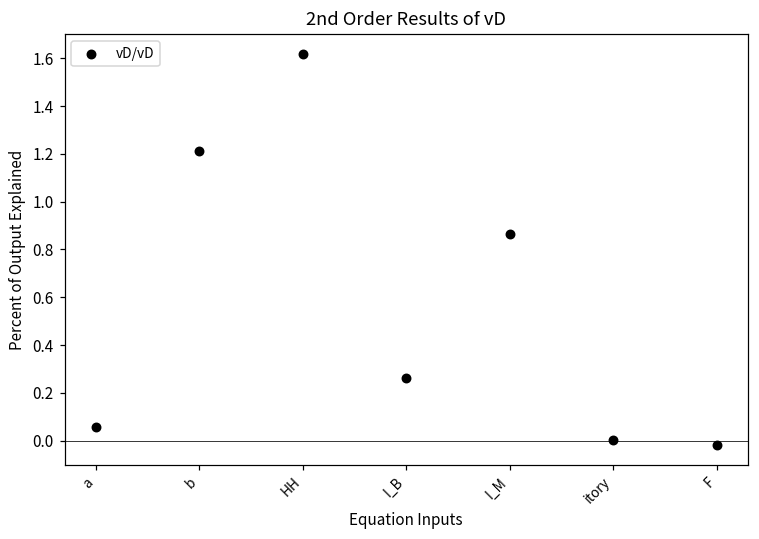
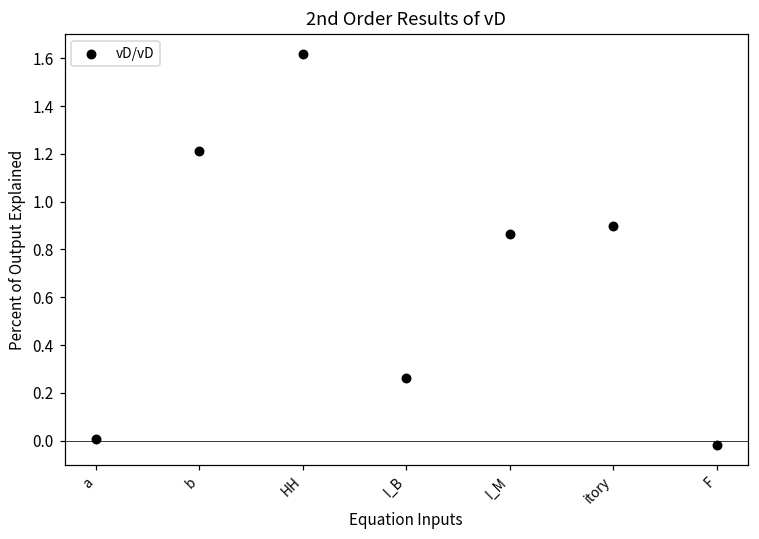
a: 0.06 -> 0.01
itory: 0.00 -> 0.90
